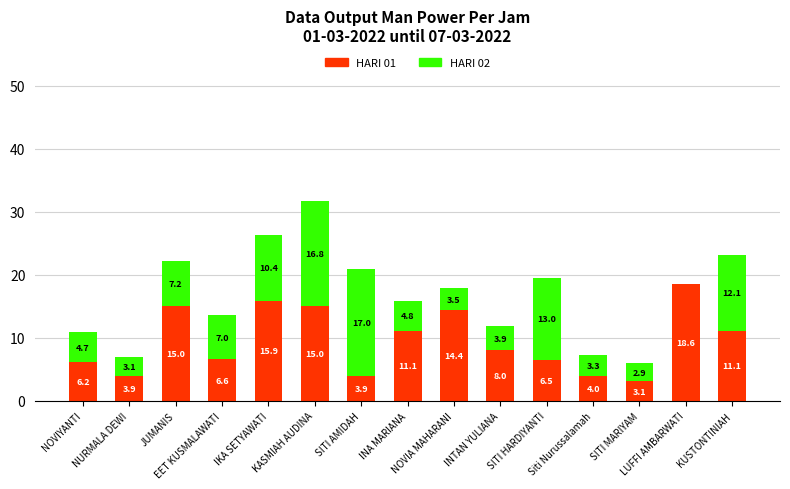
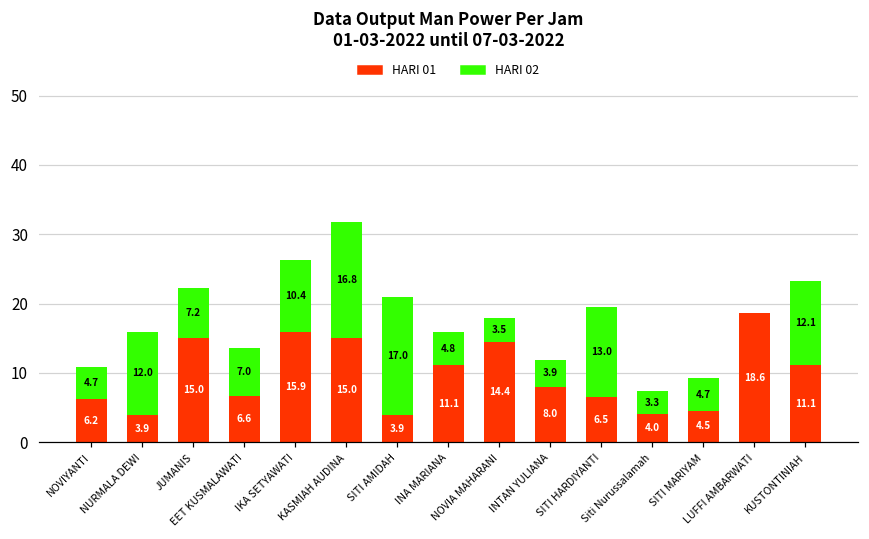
HARI 02, NURMALA DEWI: 3.1 -> 12.0
HARI 01, SITI MARIYAM: 3.1 -> 4.5
HARI 02, SITI MARIYAM: 2.9 -> 4.7
